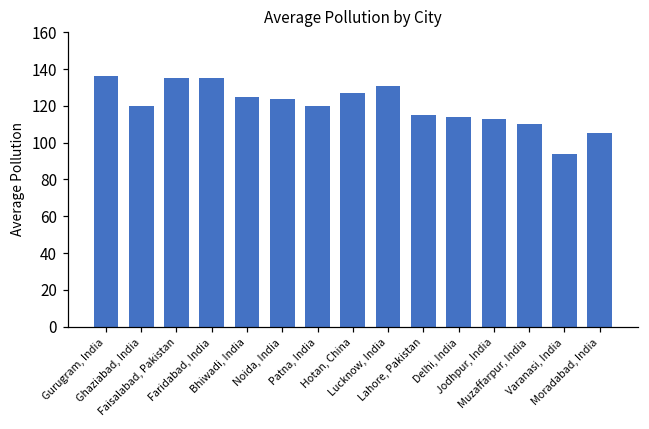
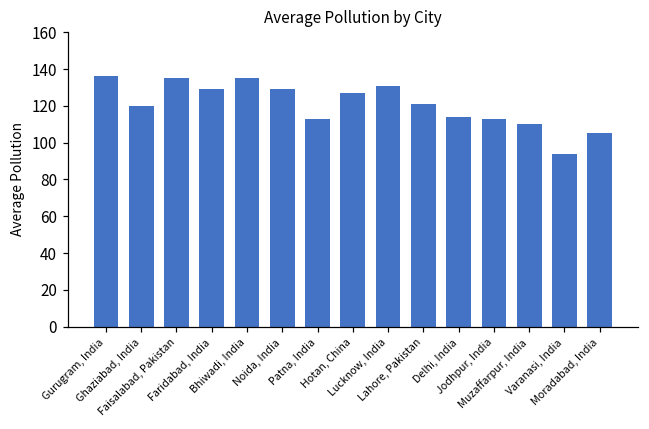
Faridabad, India: 135 -> 129
Bhiwadi, India: 125 -> 135
Noida, India: 124 -> 129
Patna, India: 120 -> 113
Lahore, Pakistan: 115 -> 121
